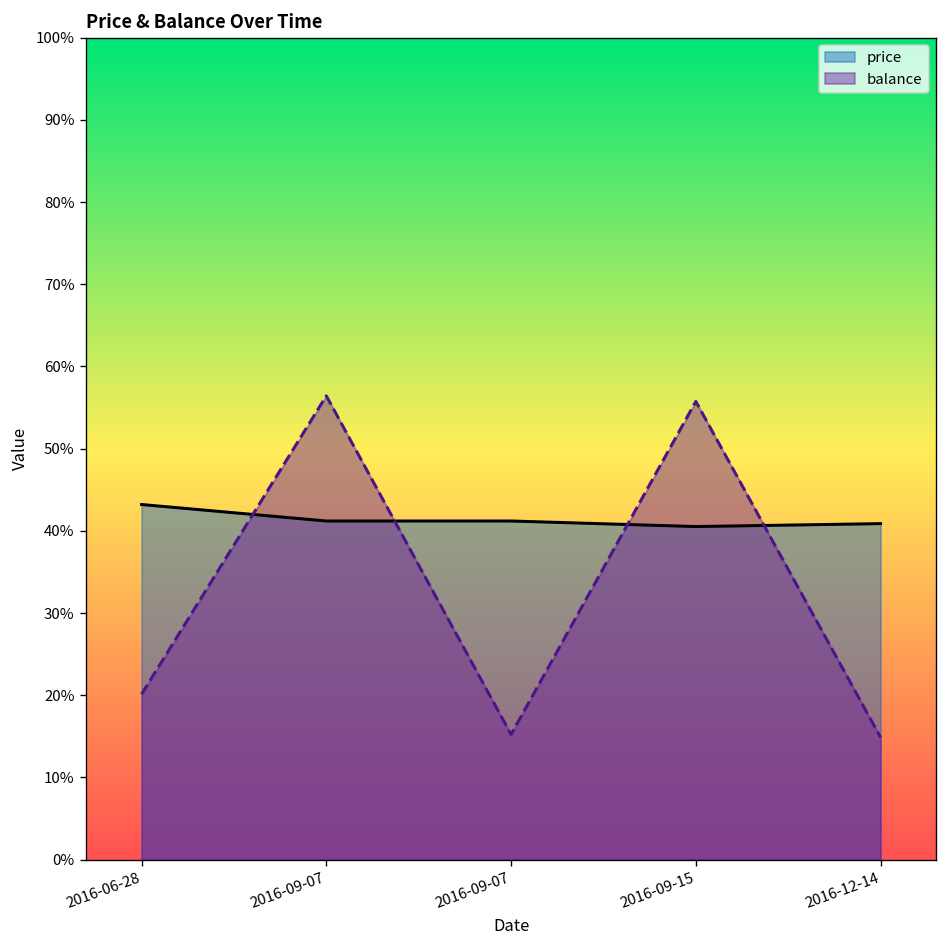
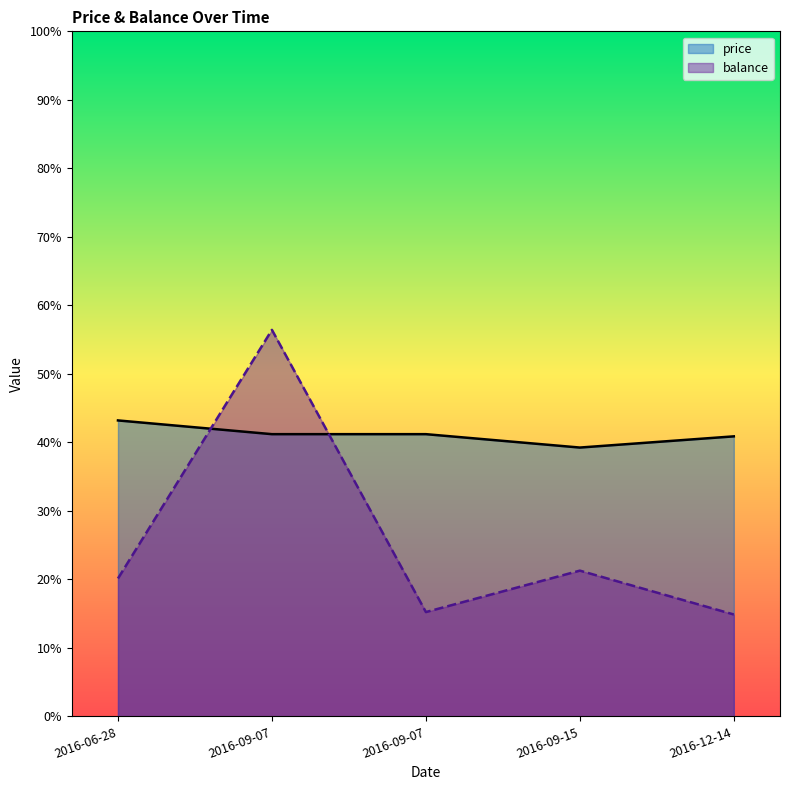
price, 2016-09-15: 41% -> 39%
balance, 2016-09-15: 56% -> 21%
